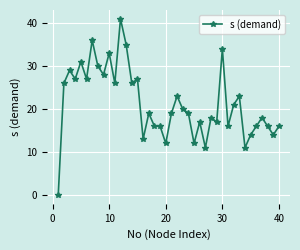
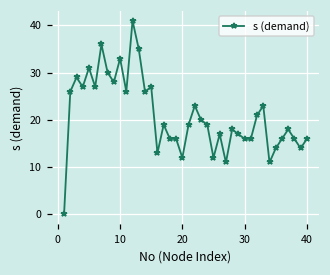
30: 34 -> 16
